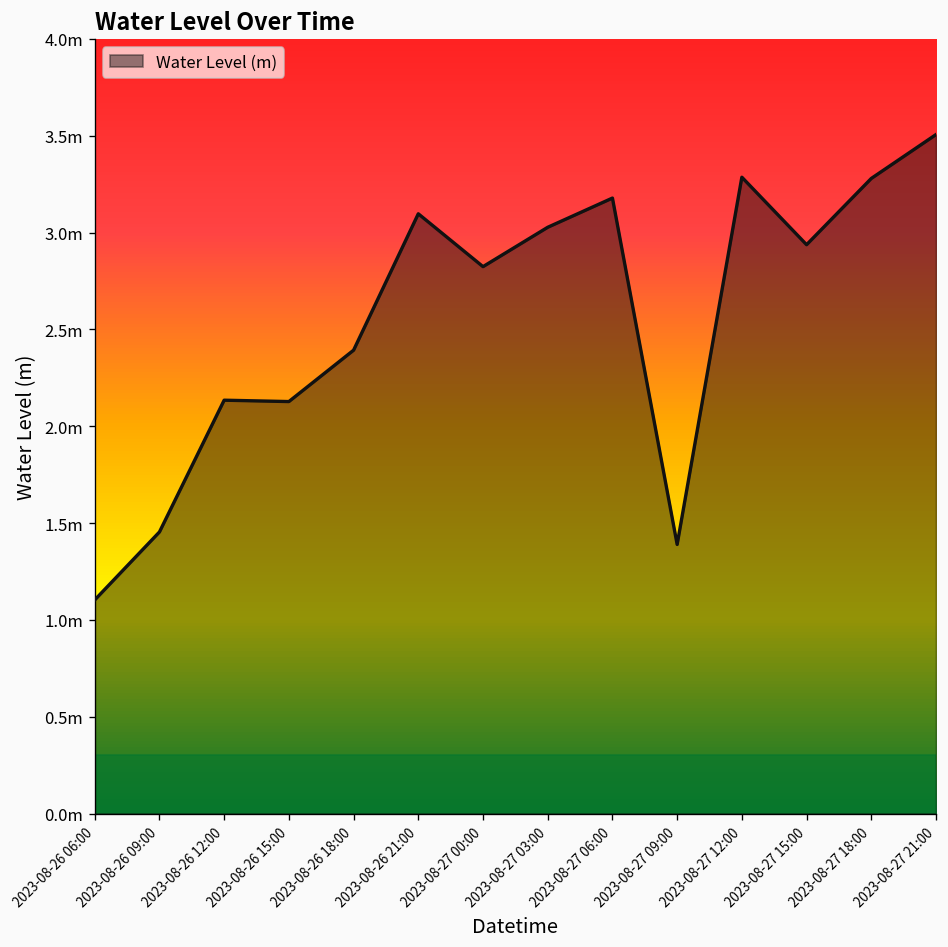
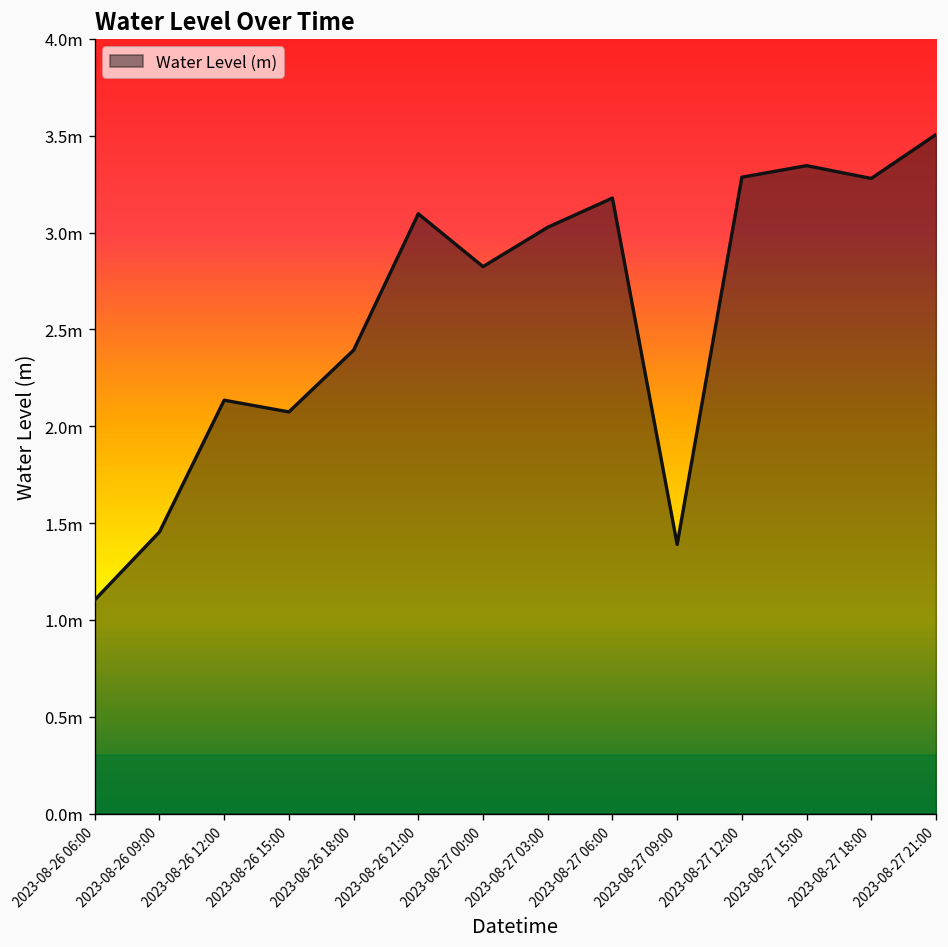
2023-08-26 15:00: 2.13m -> 2.07m
2023-08-27 15:00: 2.94m -> 3.35m
